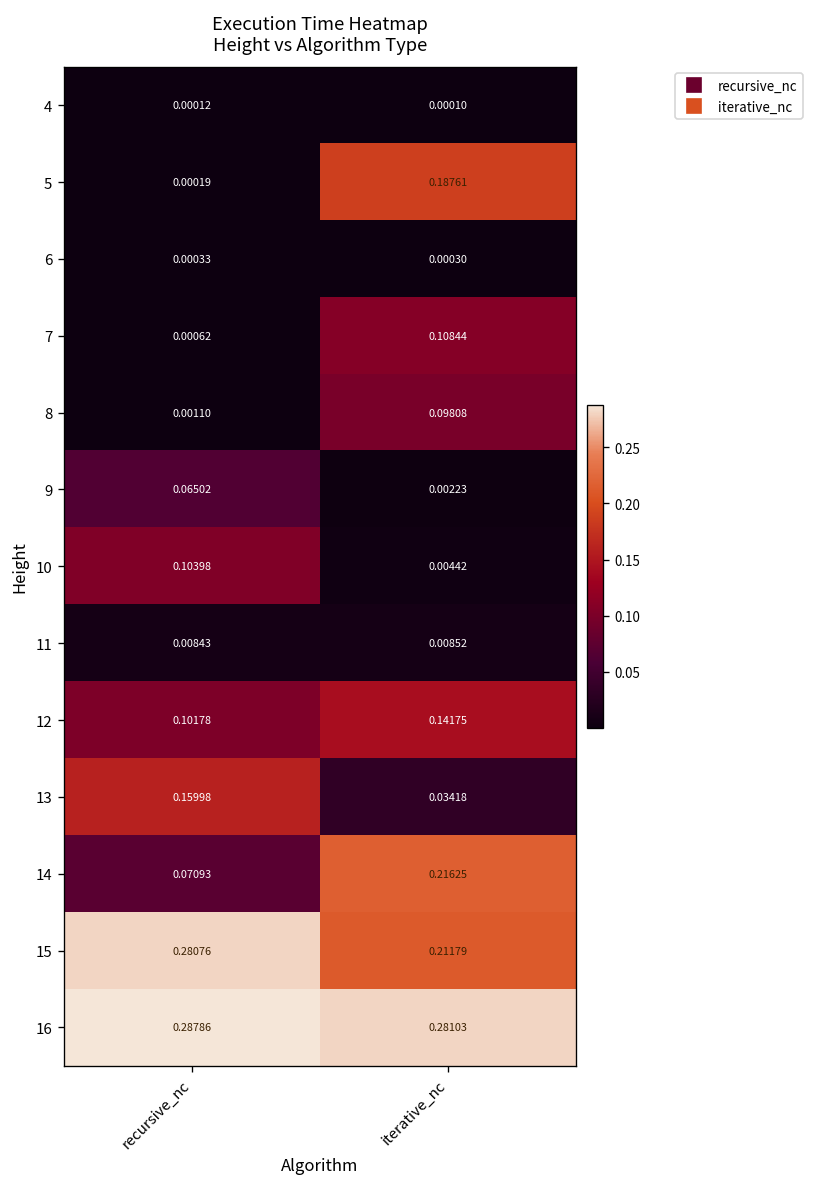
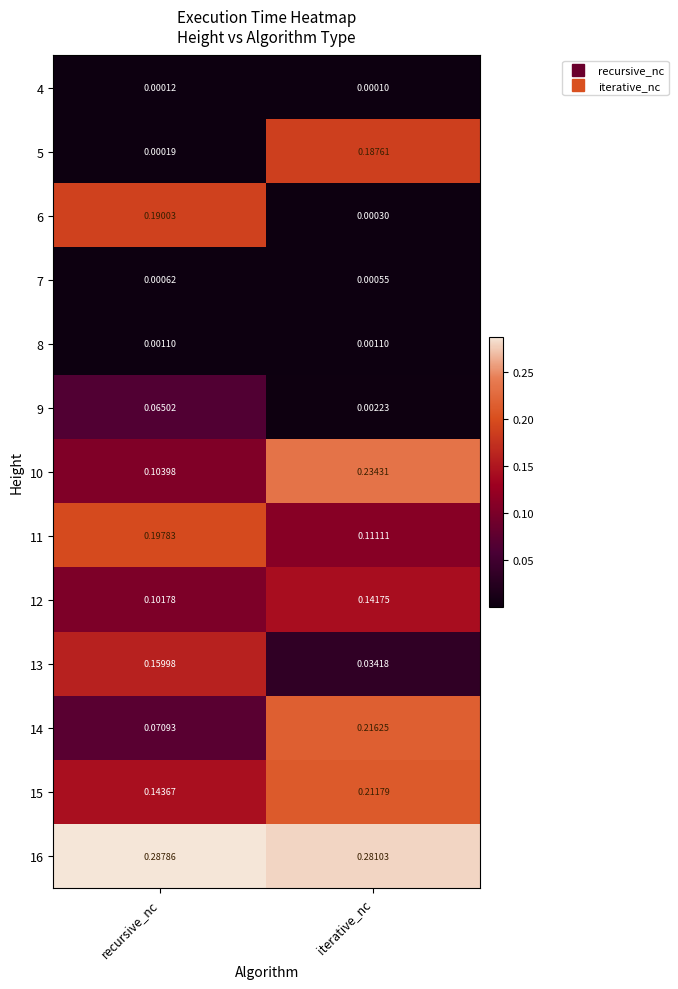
6, recursive_nc: 0.00033 -> 0.19003
7, iterative_nc: 0.10844 -> 0.00055
8, iterative_nc: 0.09808 -> 0.00110
10, iterative_nc: 0.00442 -> 0.23431
11, recursive_nc: 0.00843 -> 0.19783
11, iterative_nc: 0.00852 -> 0.11111
15, recursive_nc: 0.28076 -> 0.14367
